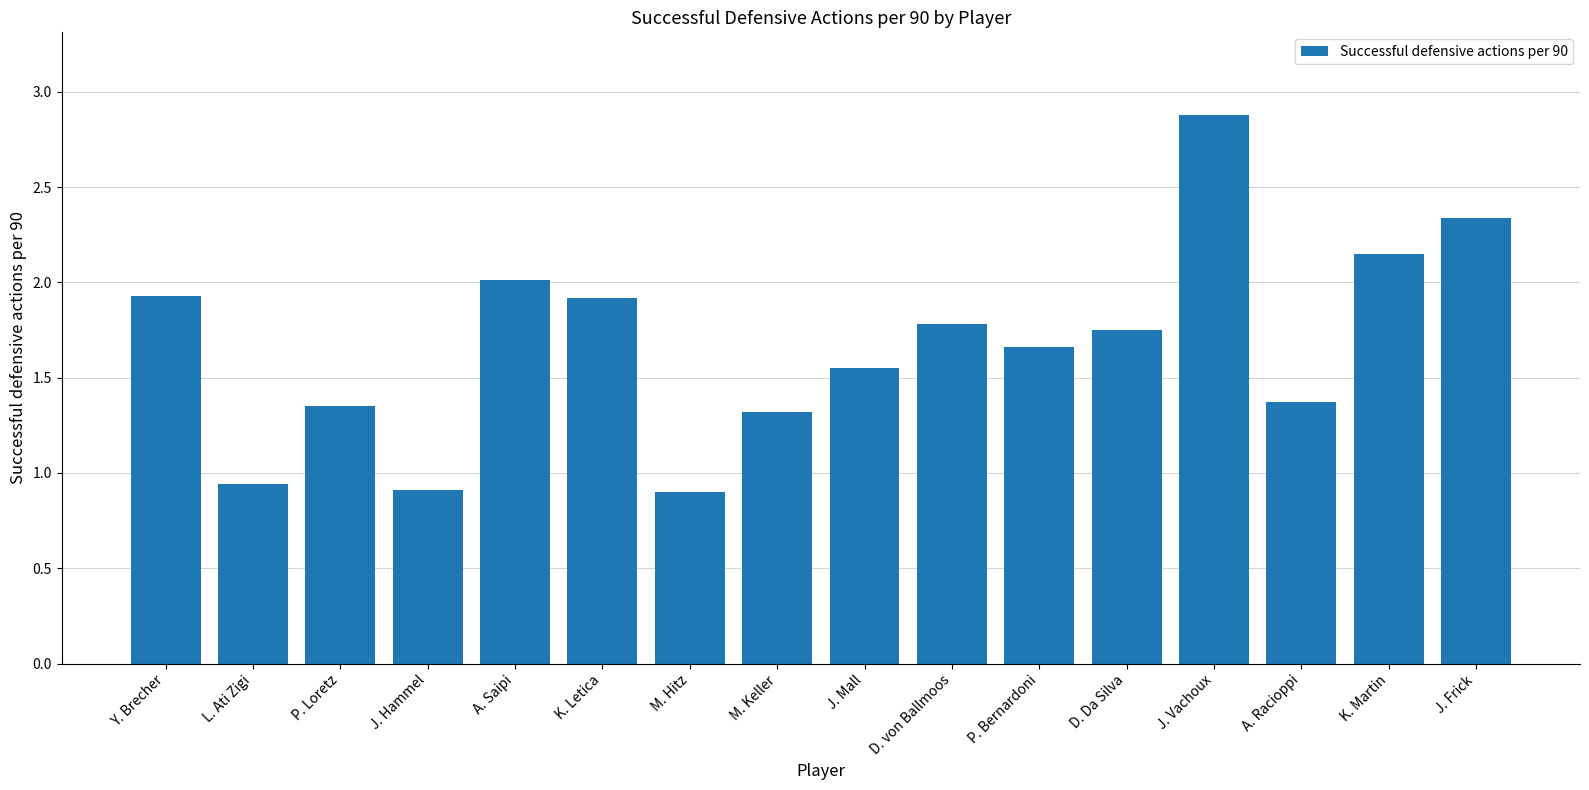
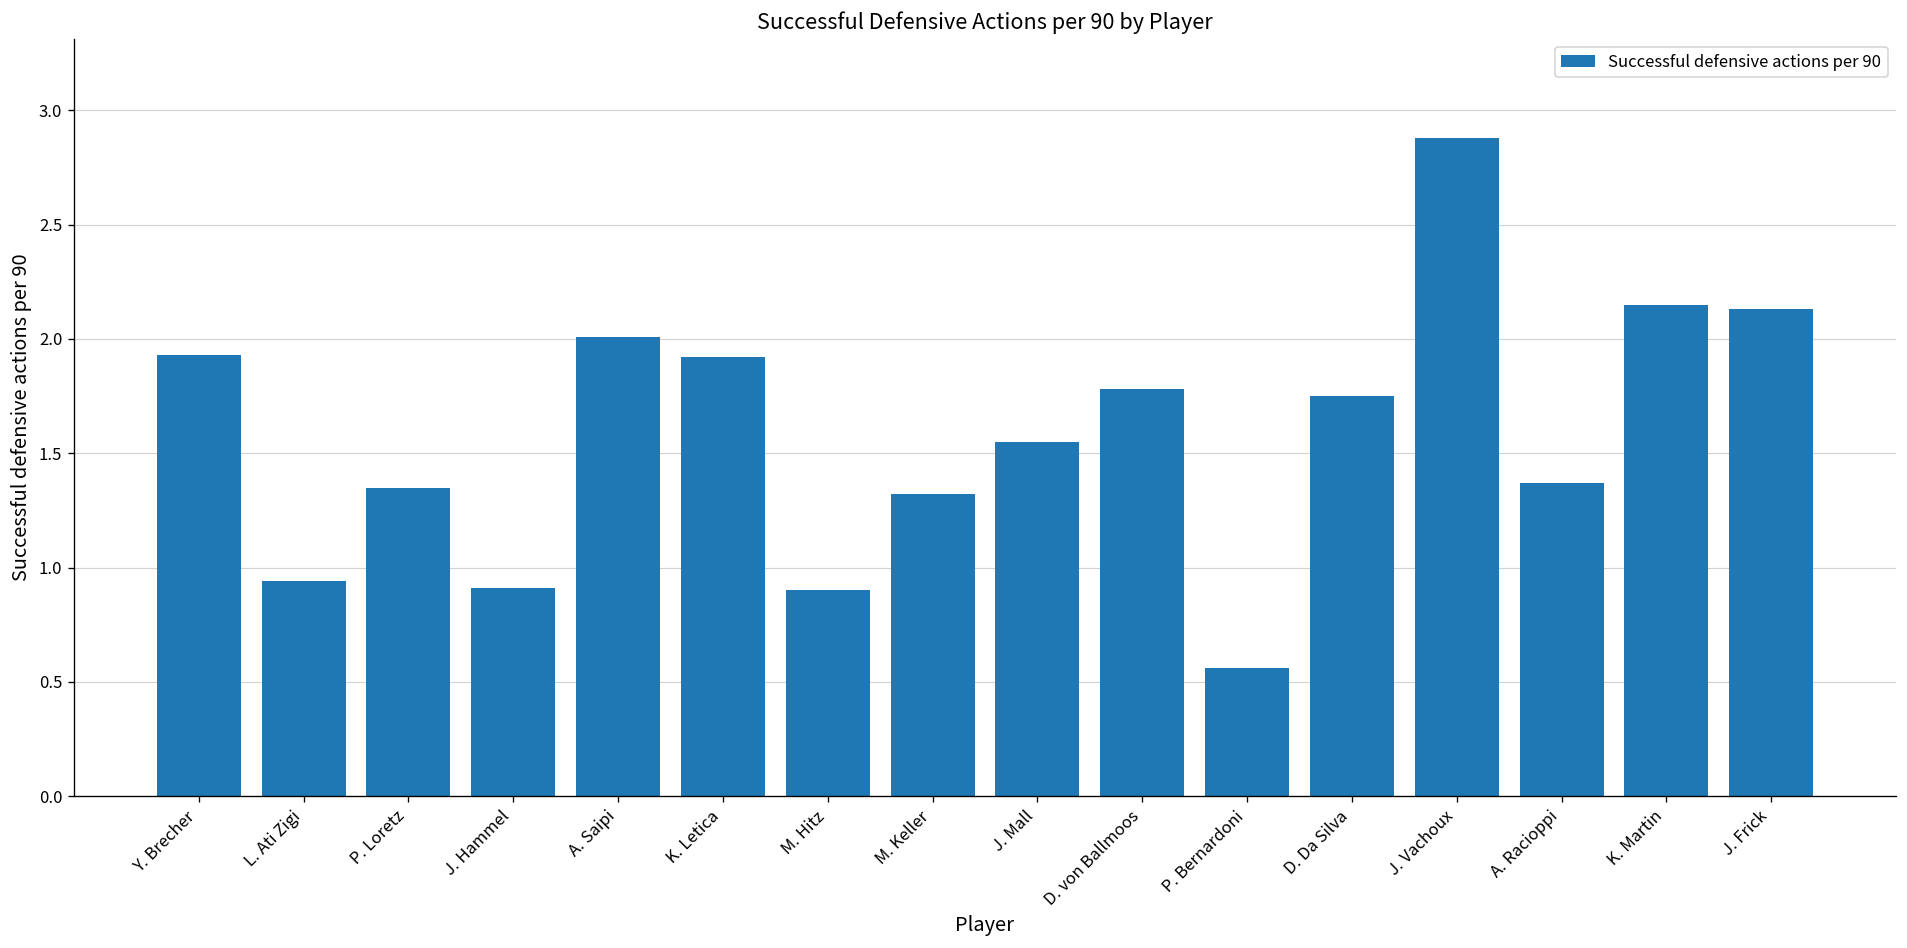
P. Bernardoni: 1.66 -> 0.56
J. Frick: 2.34 -> 2.13
